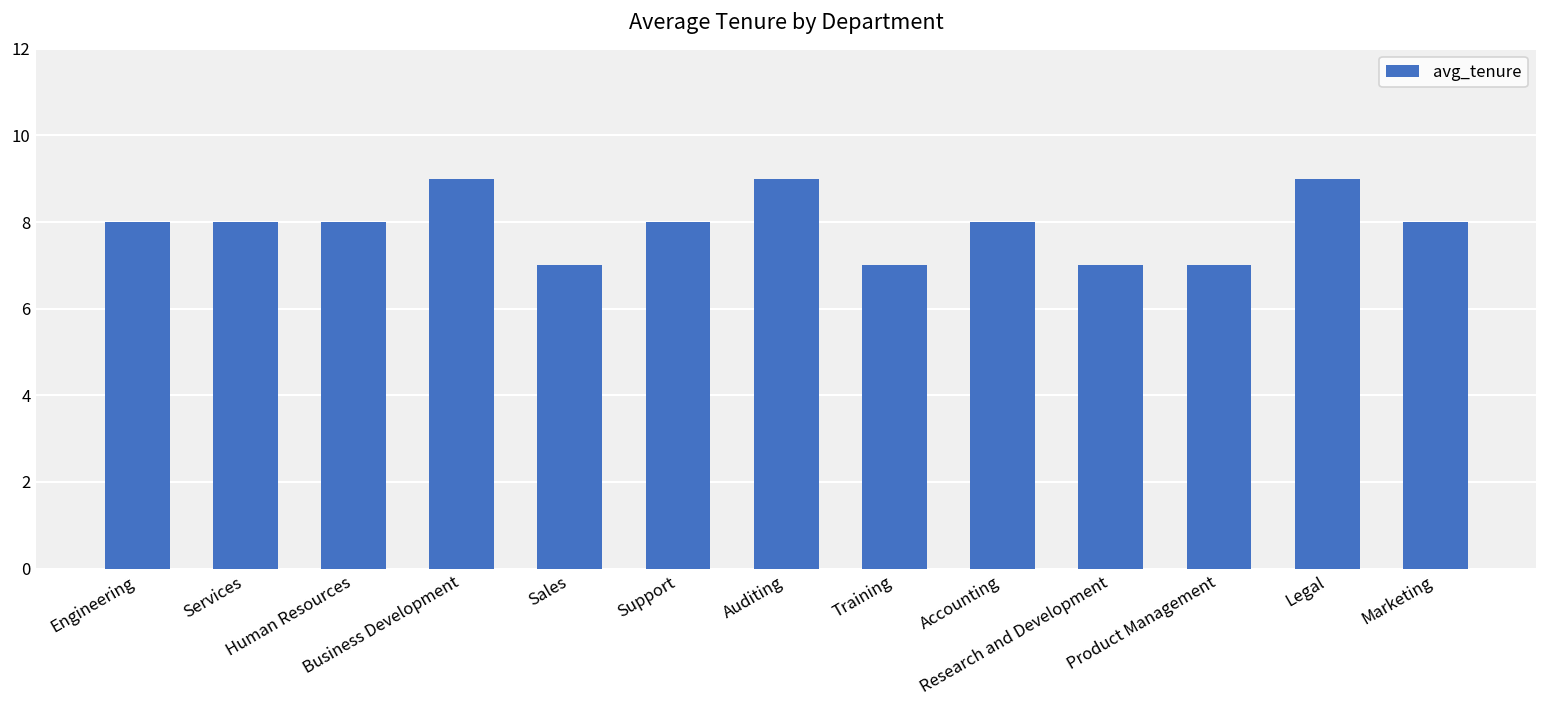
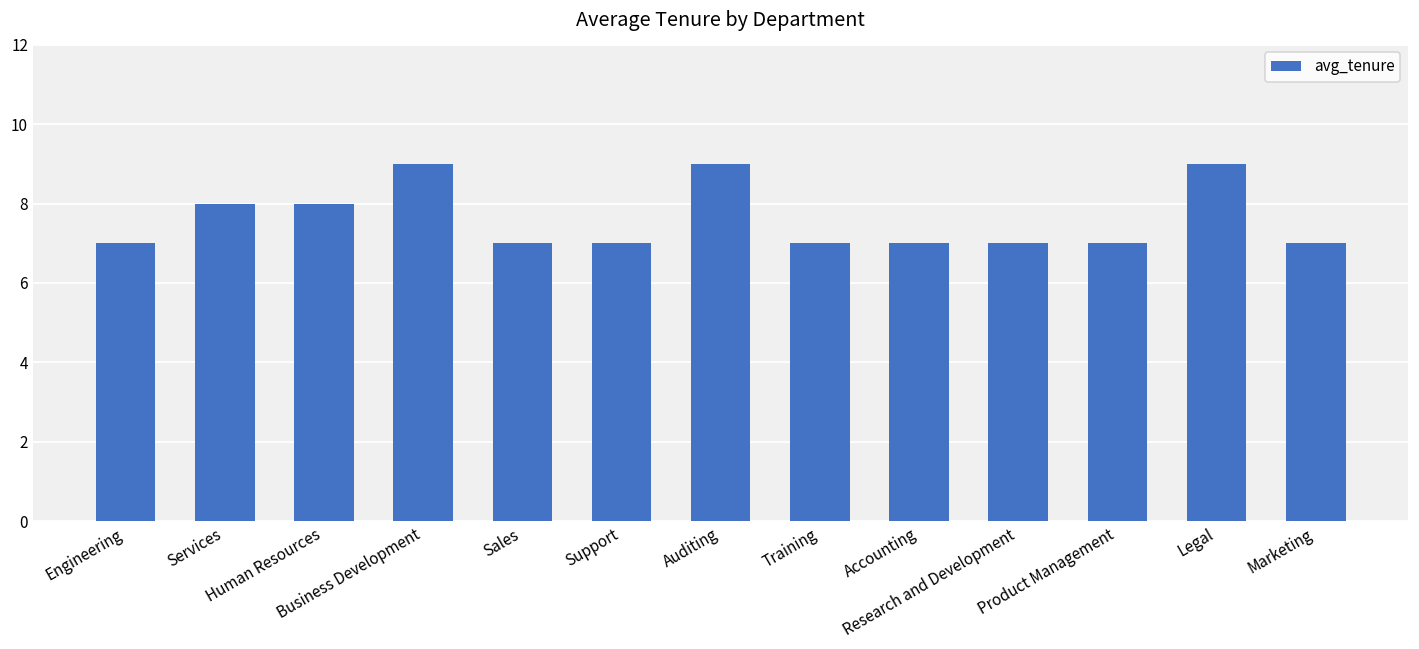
Engineering: 8 -> 7
Support: 8 -> 7
Accounting: 8 -> 7
Marketing: 8 -> 7
